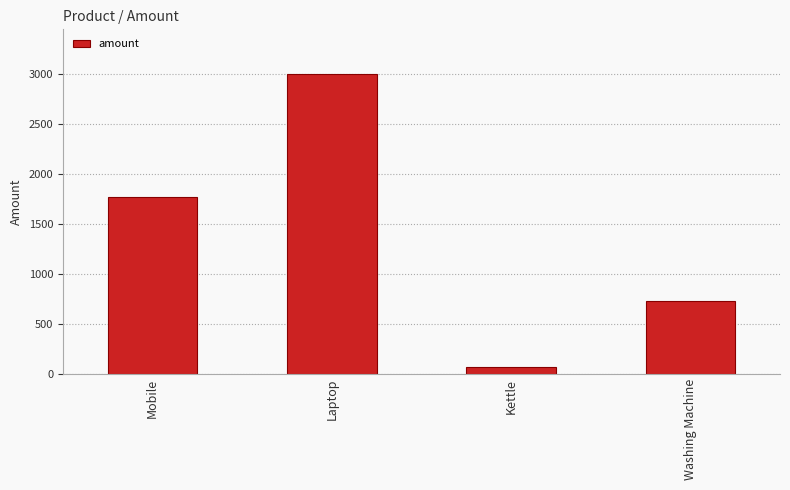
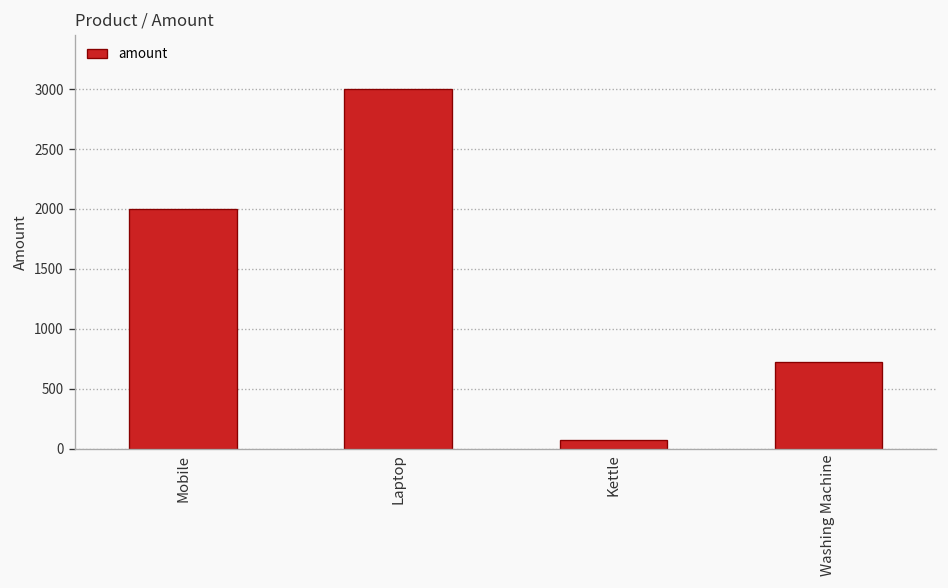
Mobile: 1800 -> 2000
